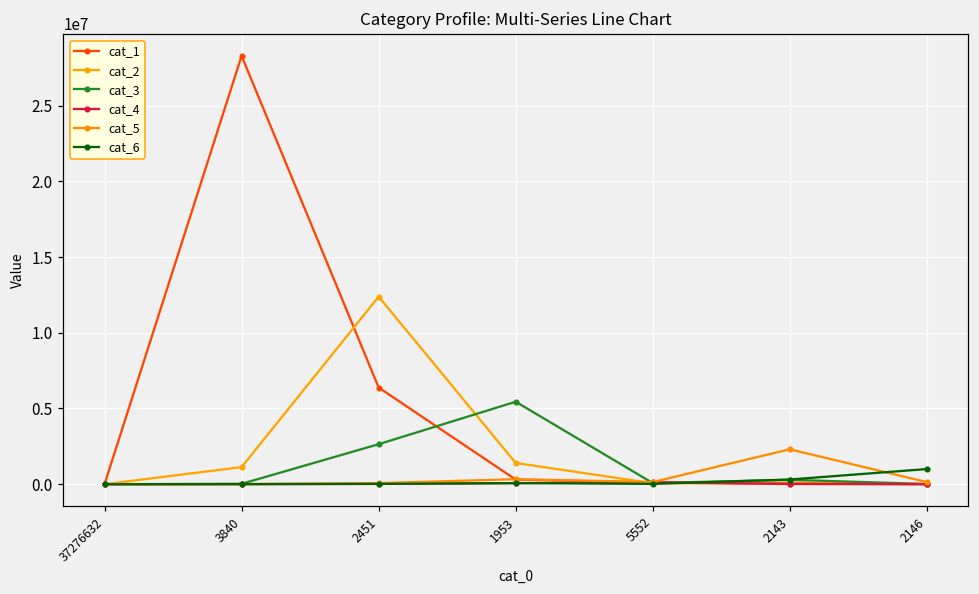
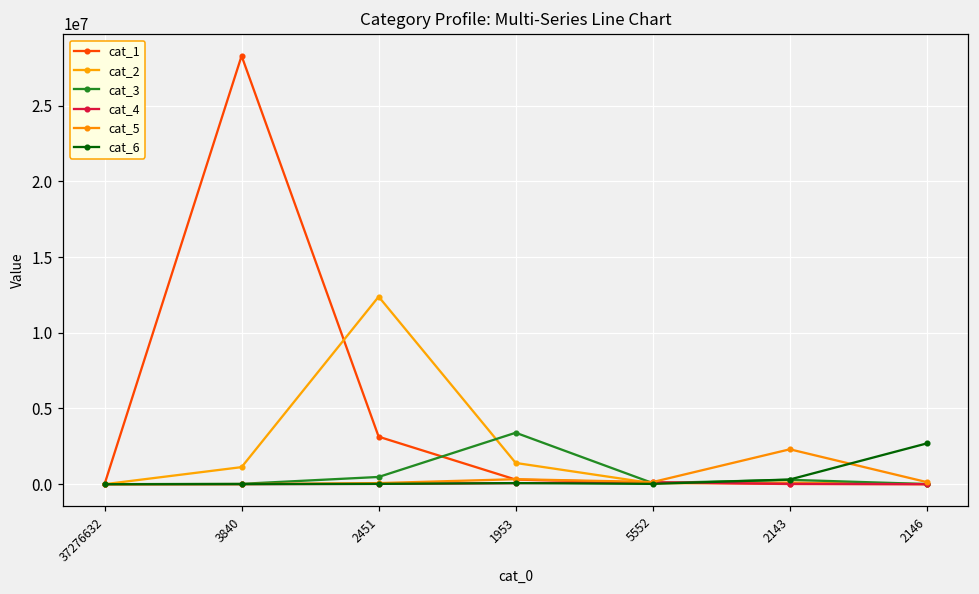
cat_1, 2451: 6400000 -> 3100000
cat_3, 2451: 2600000 -> 500000
cat_3, 1953: 5400000 -> 3400000
cat_6, 2146: 1000000 -> 2700000
